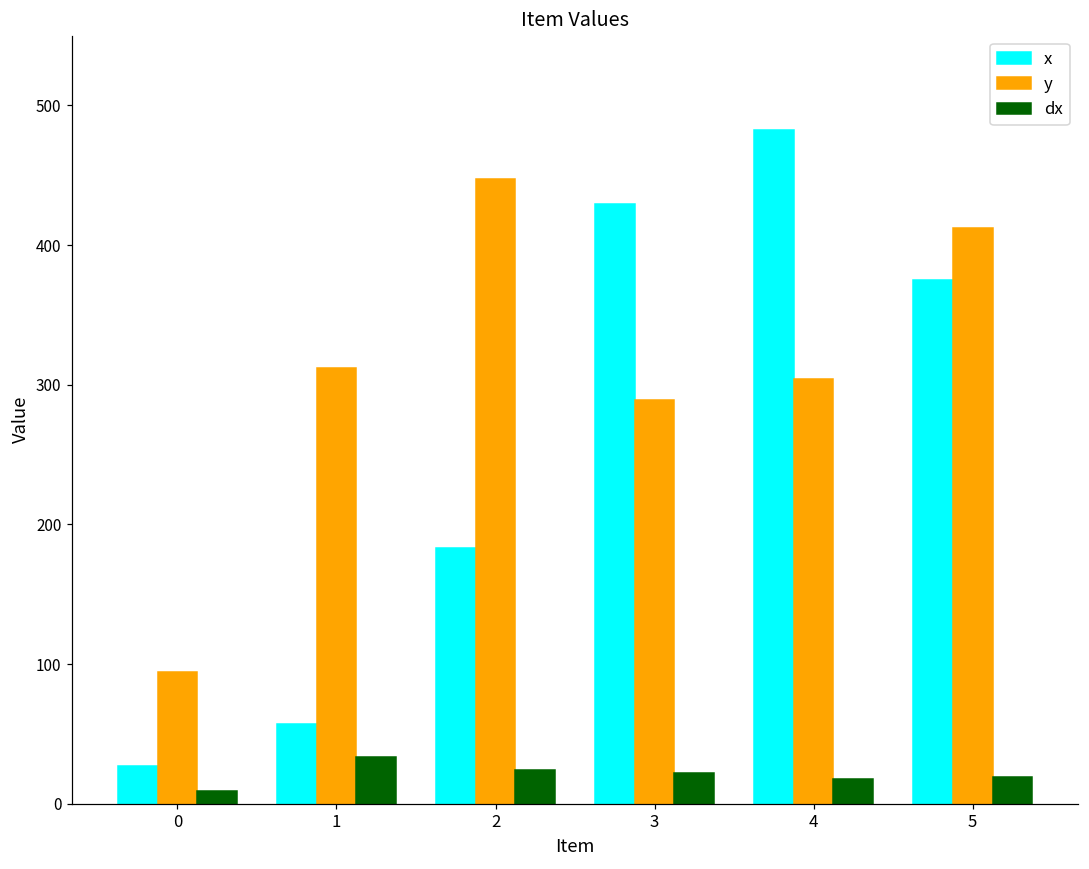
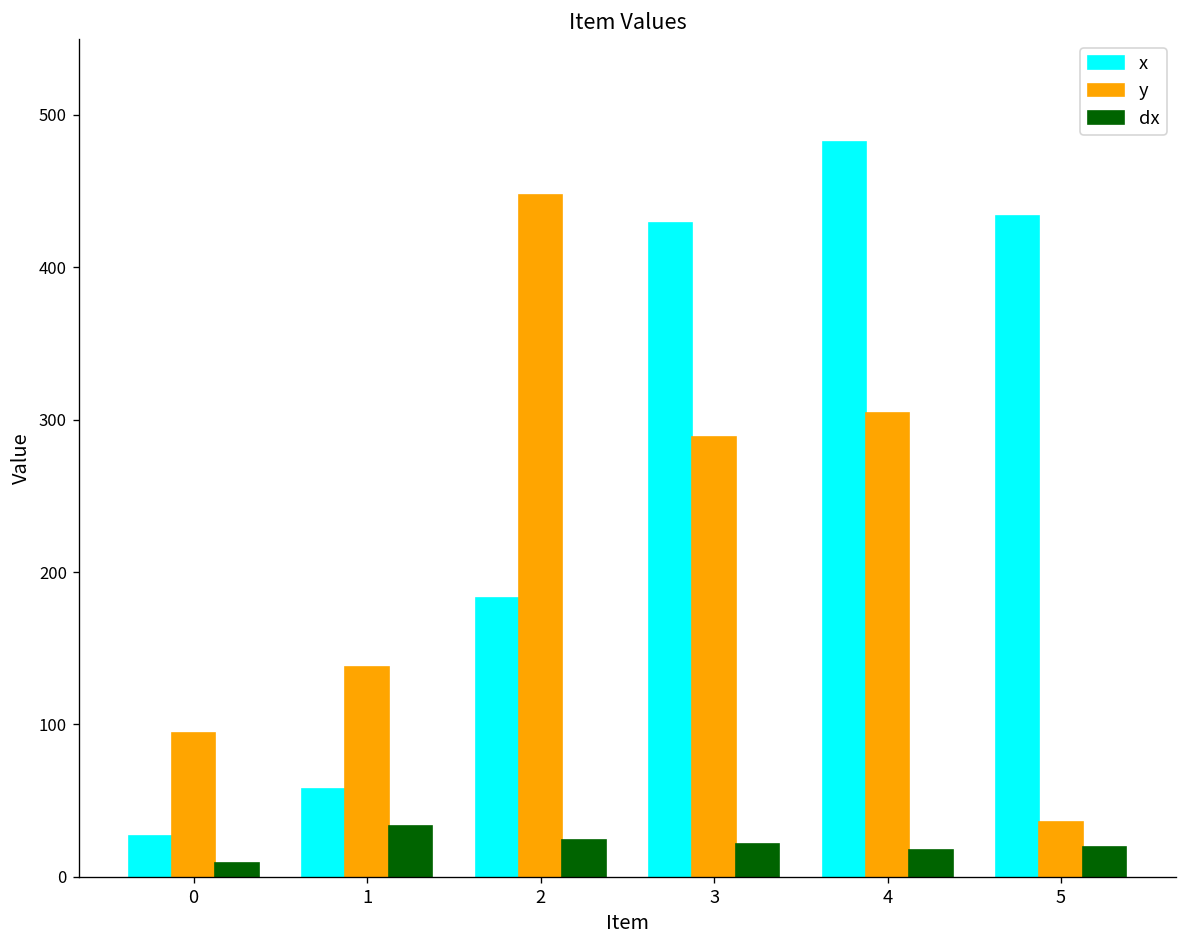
y, 1: 312 -> 138
x, 5: 375 -> 434
y, 5: 413 -> 36
